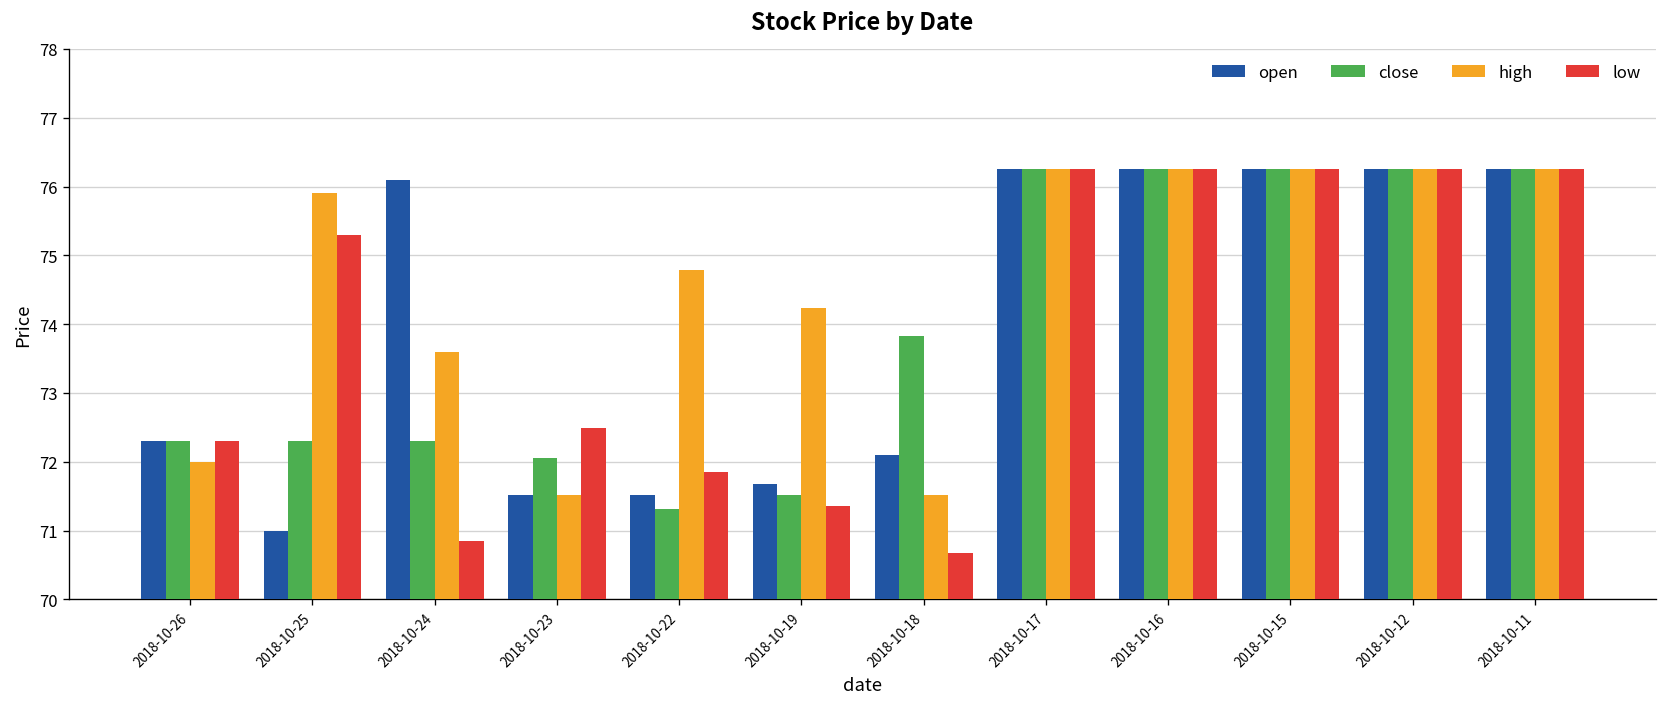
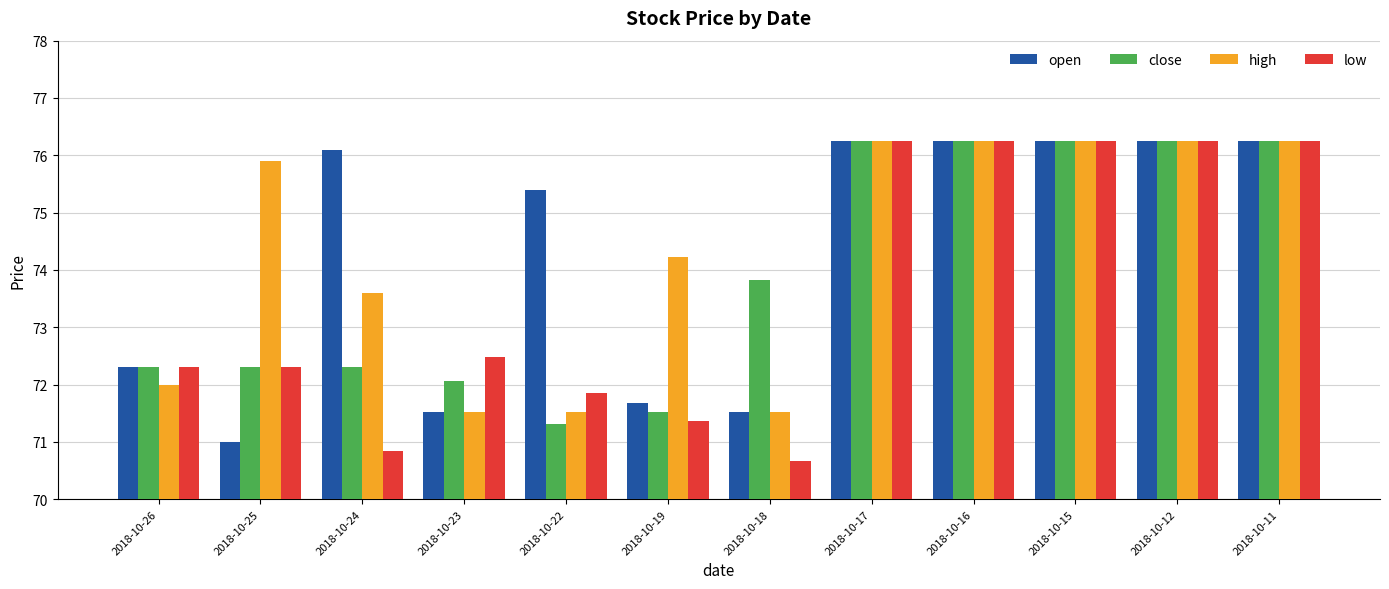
low, 2018-10-25: 75.3 -> 72.3
open, 2018-10-22: 71.5 -> 75.4
high, 2018-10-22: 74.8 -> 71.5
open, 2018-10-18: 72.1 -> 71.5
